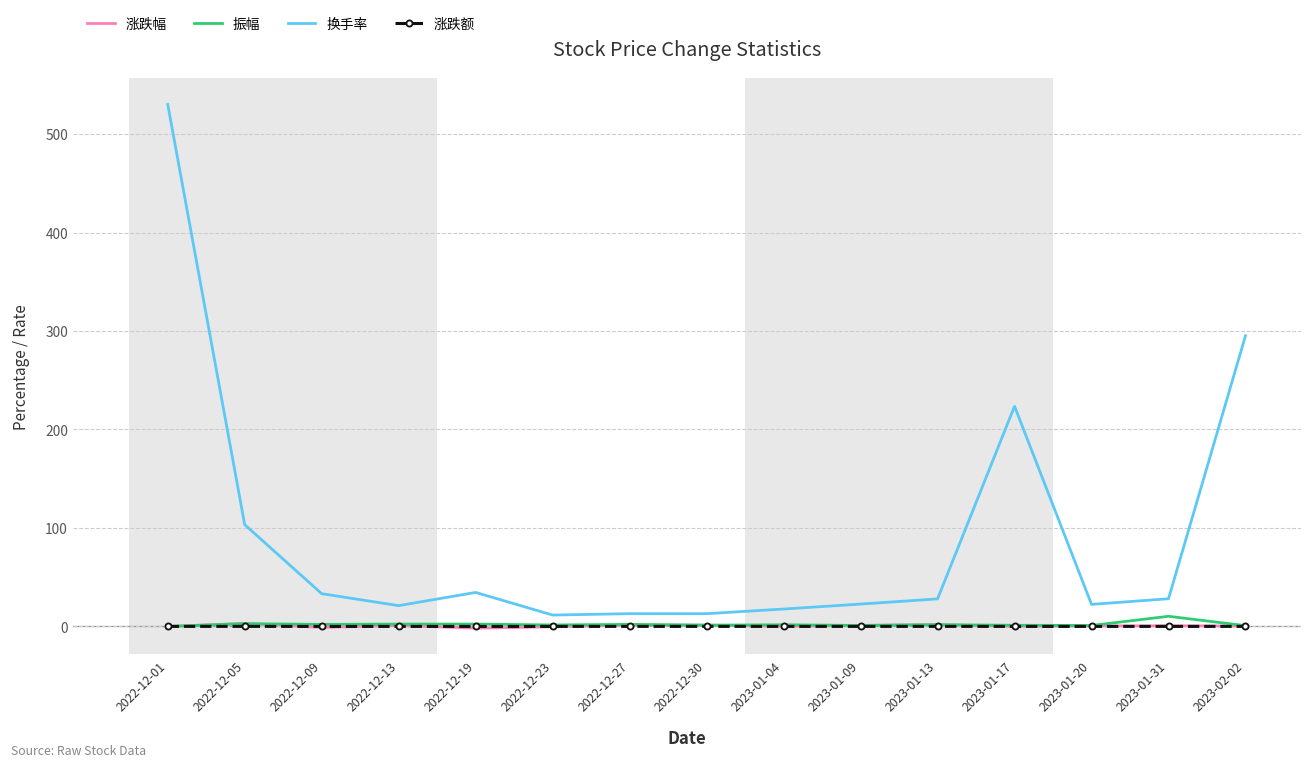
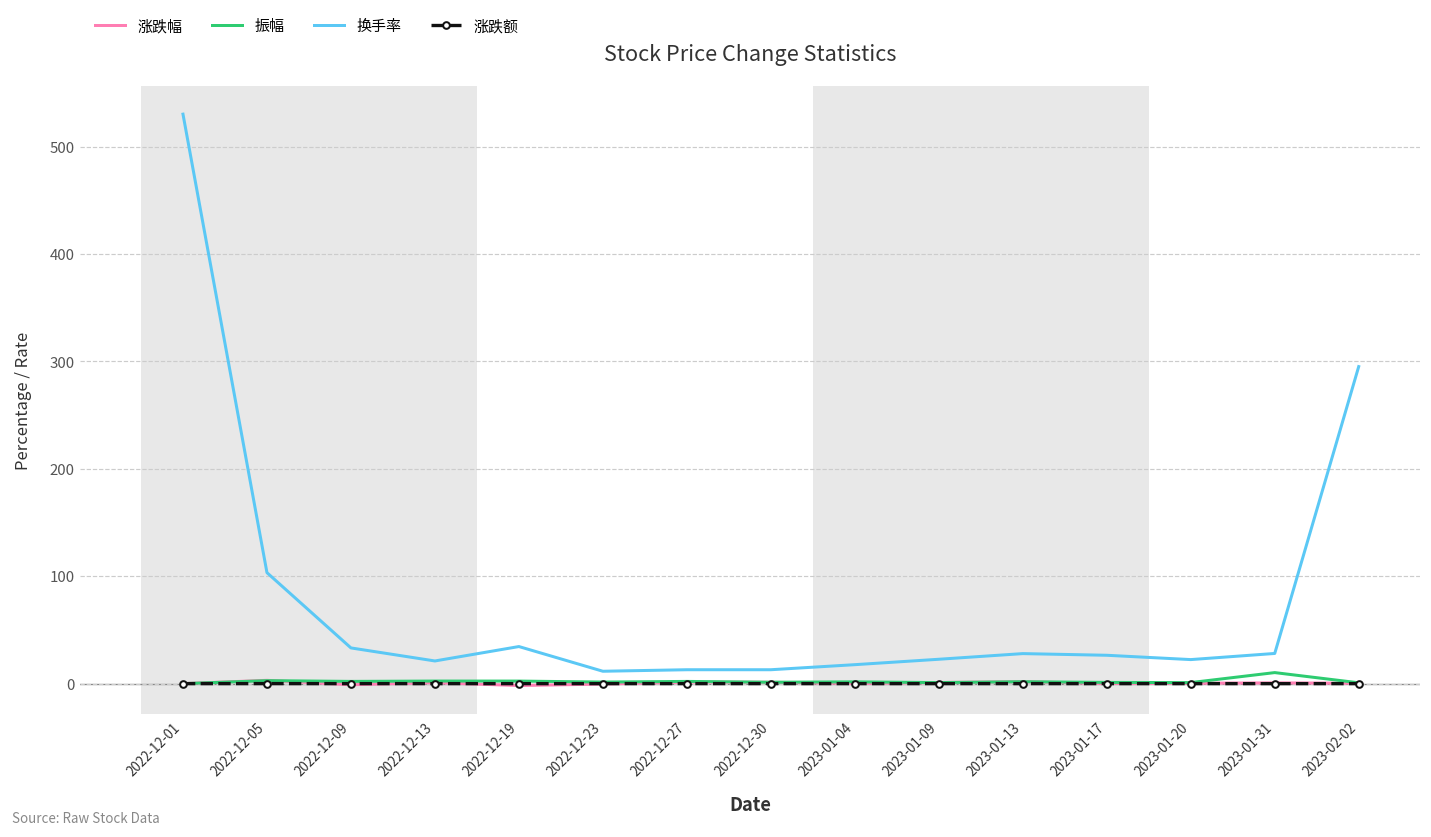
换手率, 2023-01-17: 220 -> 30
